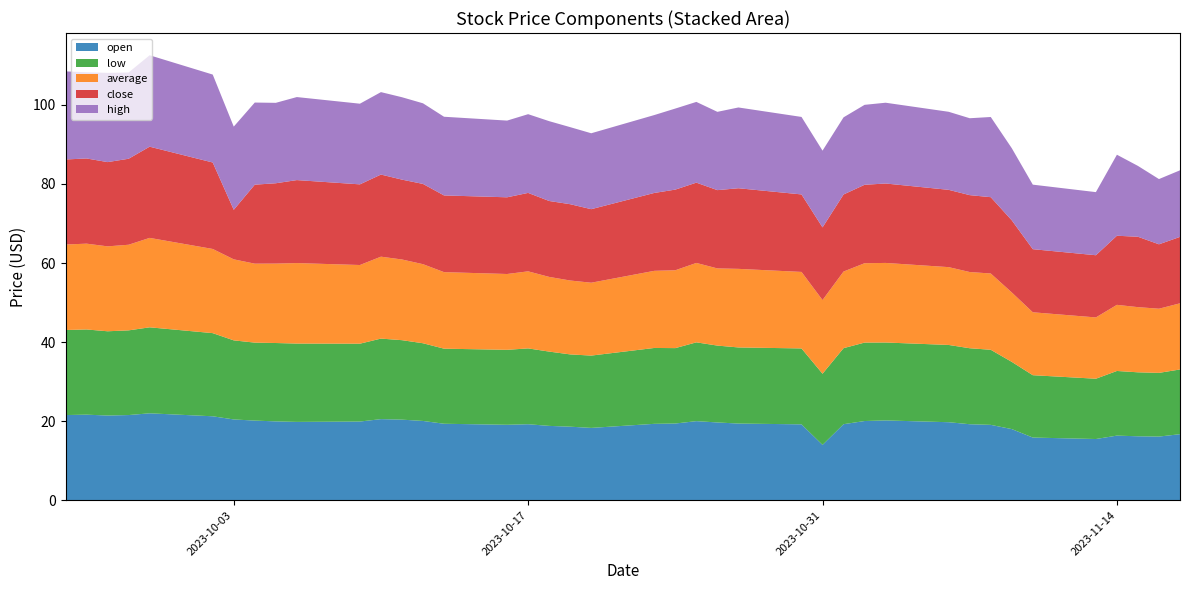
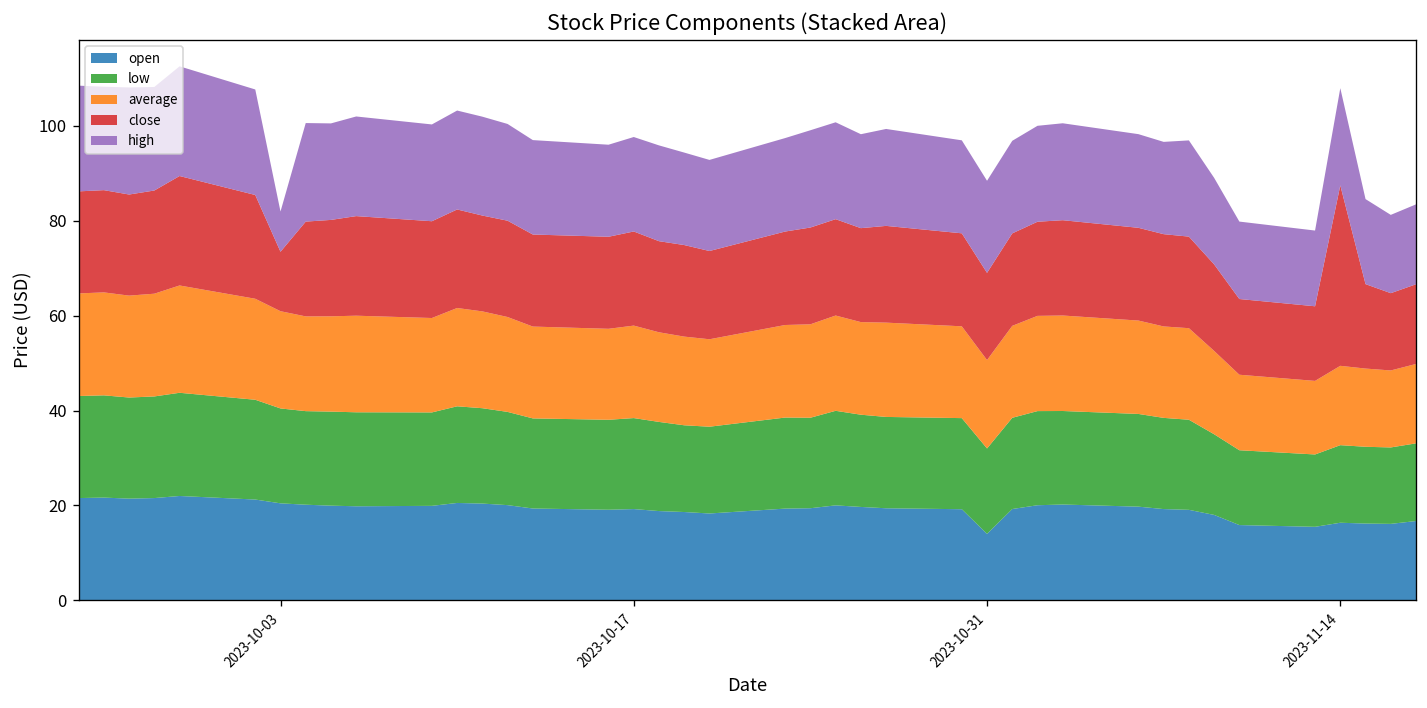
high, 2023-10-03: 21 -> 8
close, 2023-11-14: 17 -> 38
